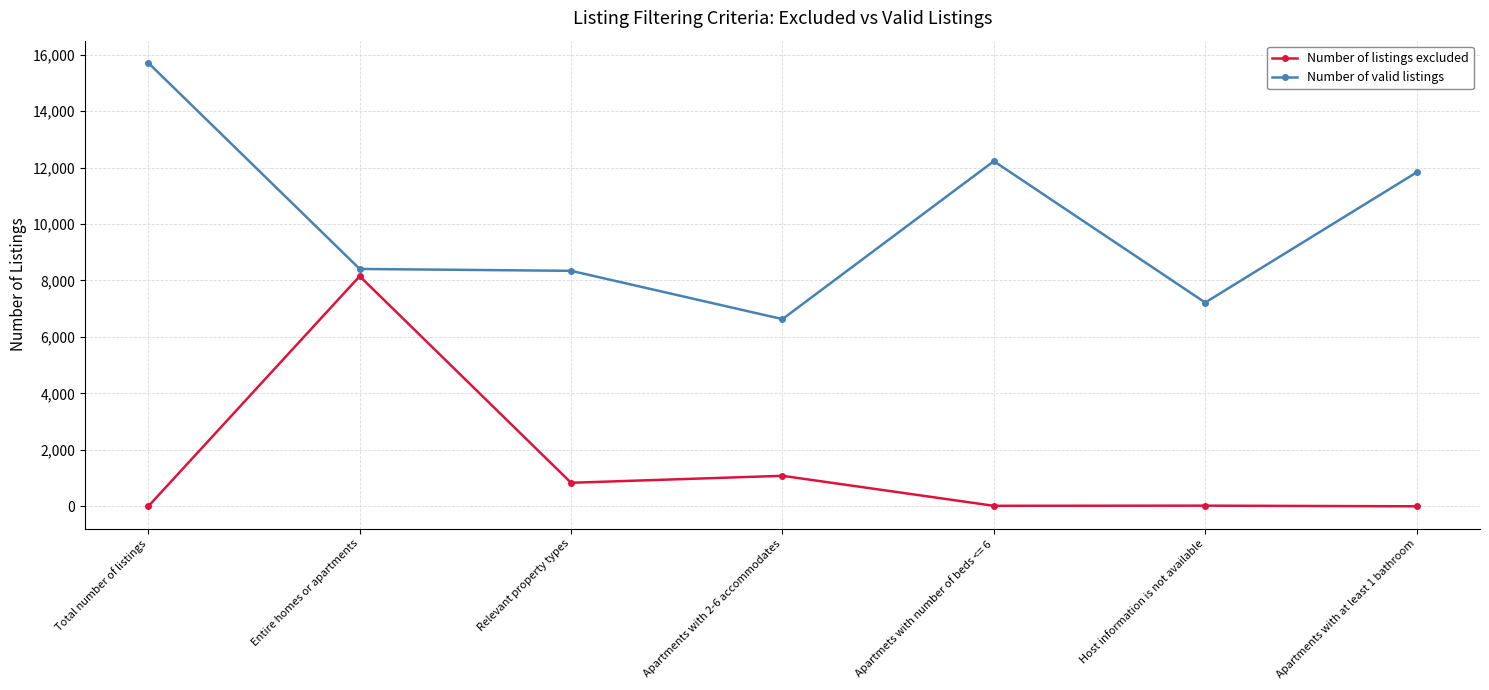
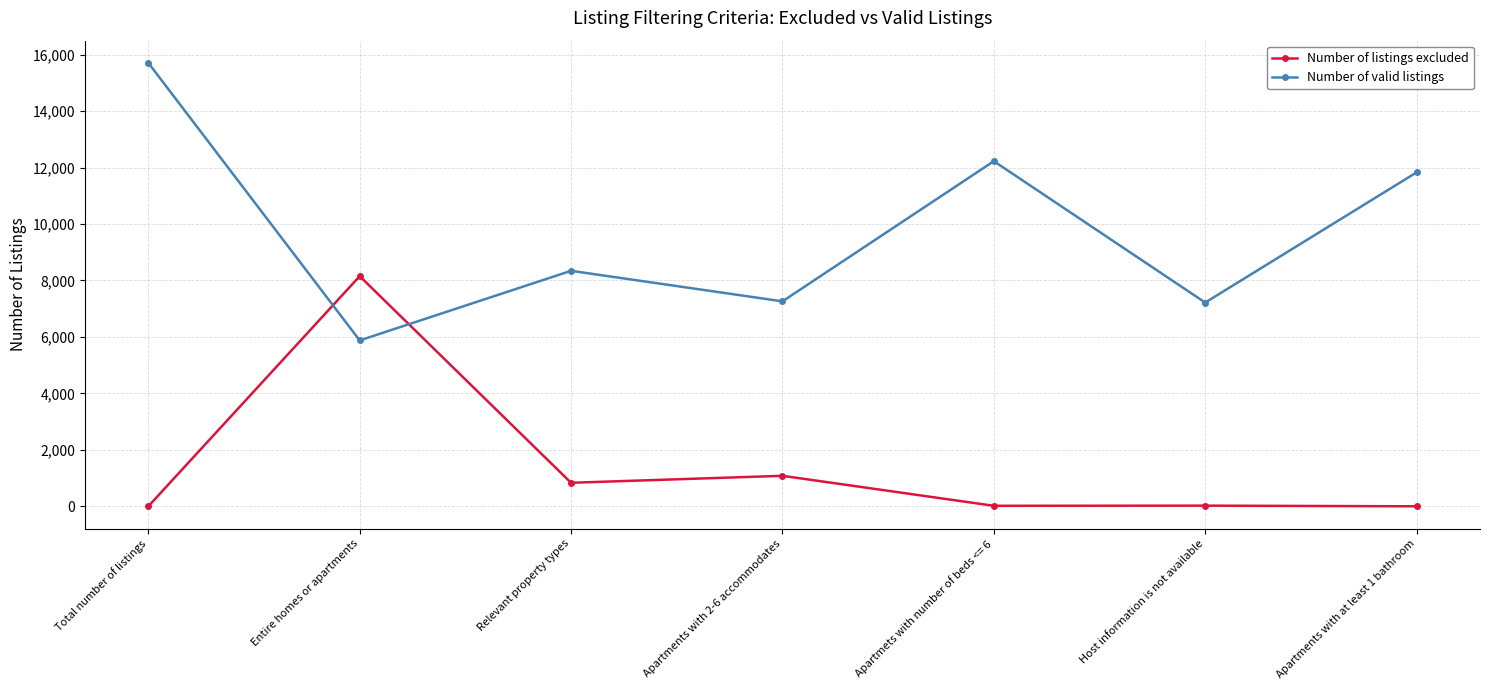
Number of valid listings, Entire homes or apartments: 8,400 -> 5,900
Number of valid listings, Apartments with 2-6 accommodates: 6,600 -> 7,300
